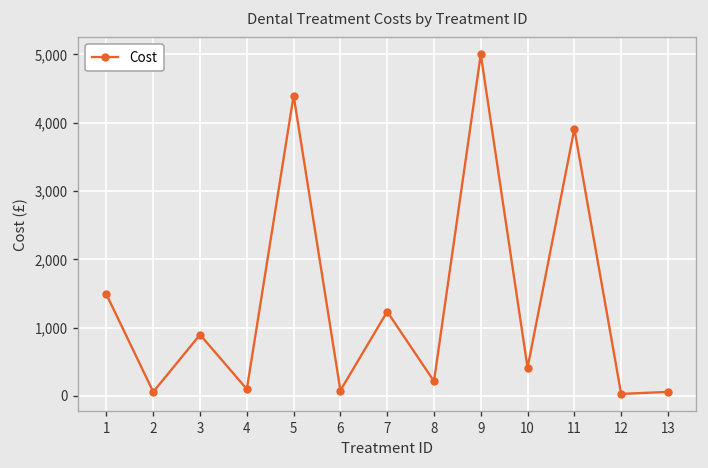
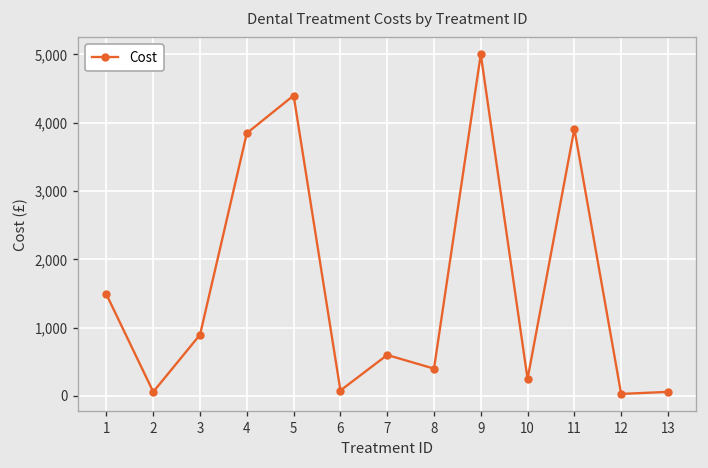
4: 100 -> 3,800
7: 1,200 -> 600
8: 200 -> 400
10: 400 -> 300
